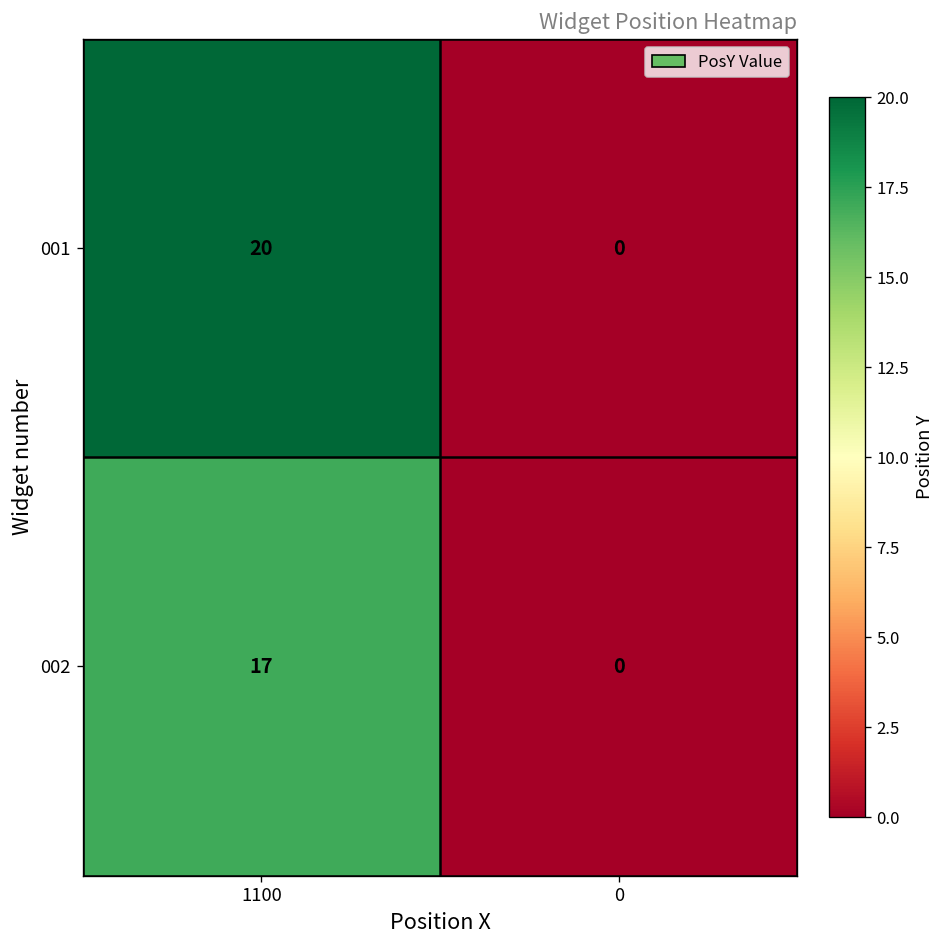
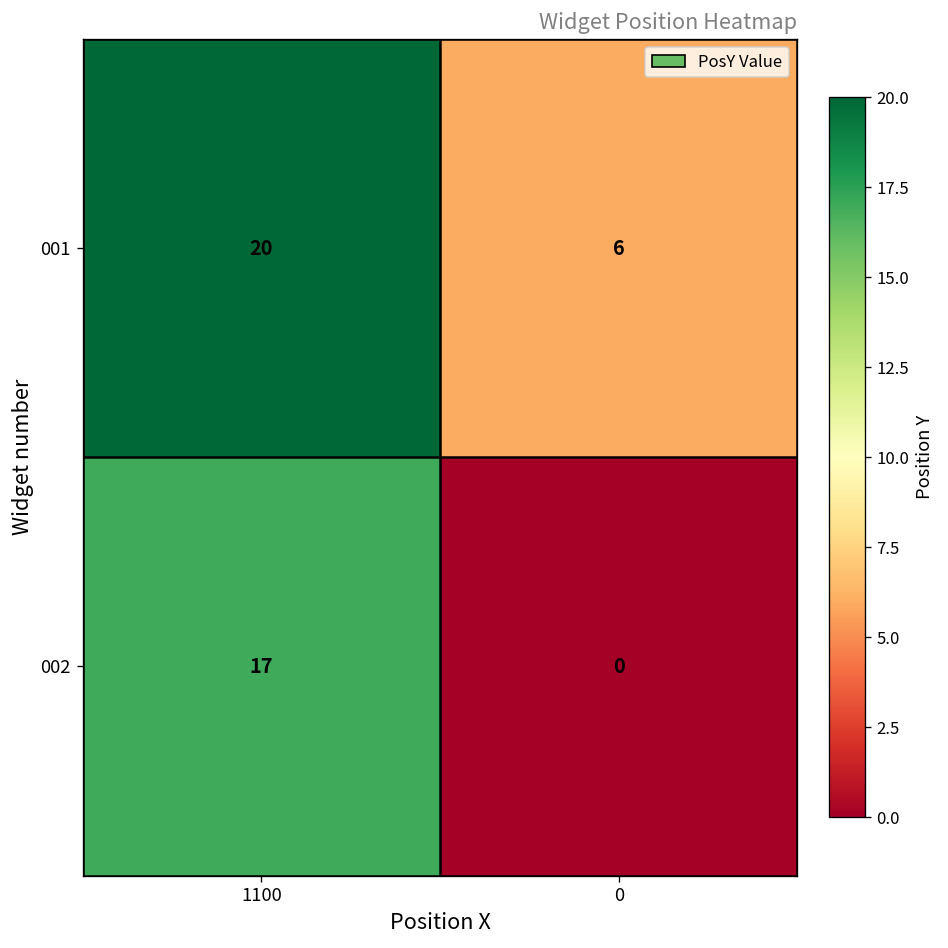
001, 0: 0 -> 6
